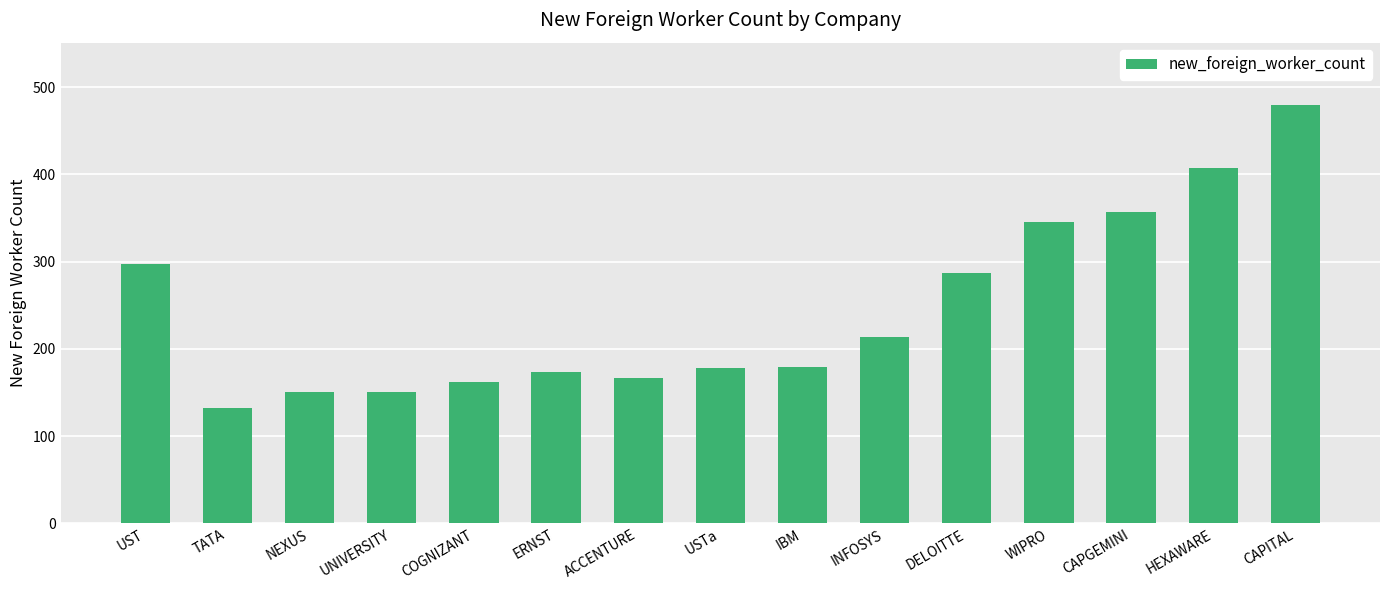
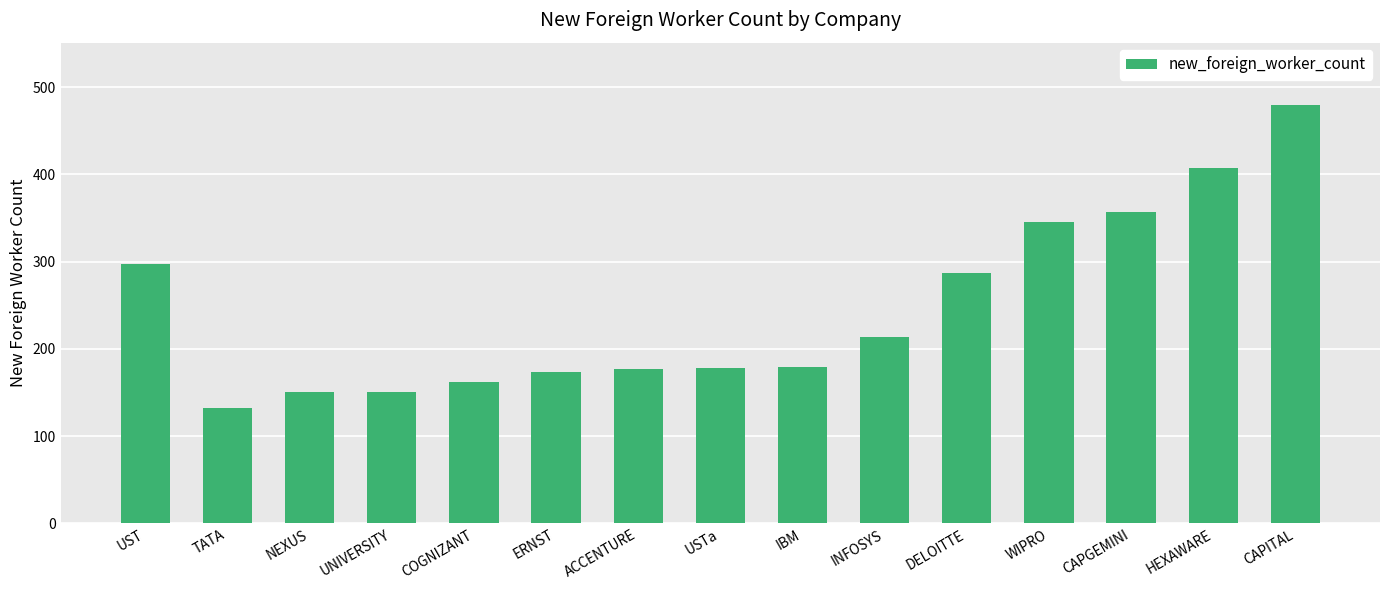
ACCENTURE: 170 -> 180
